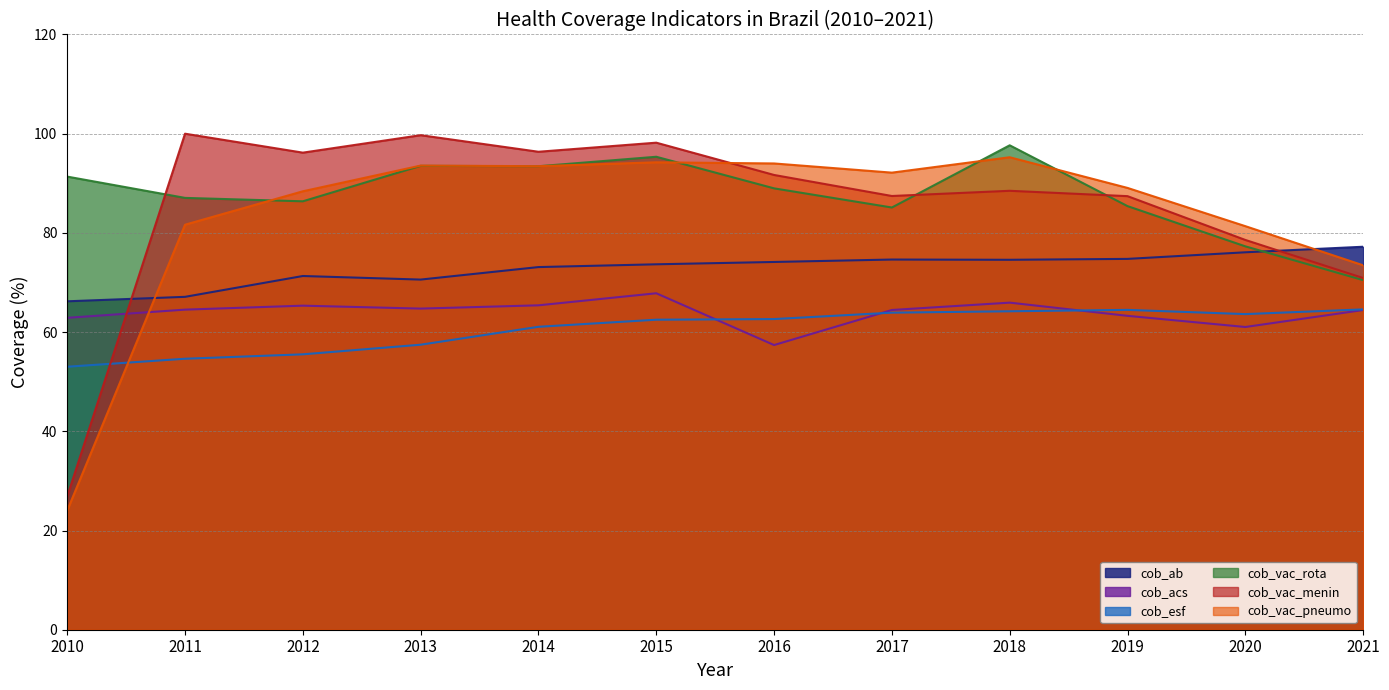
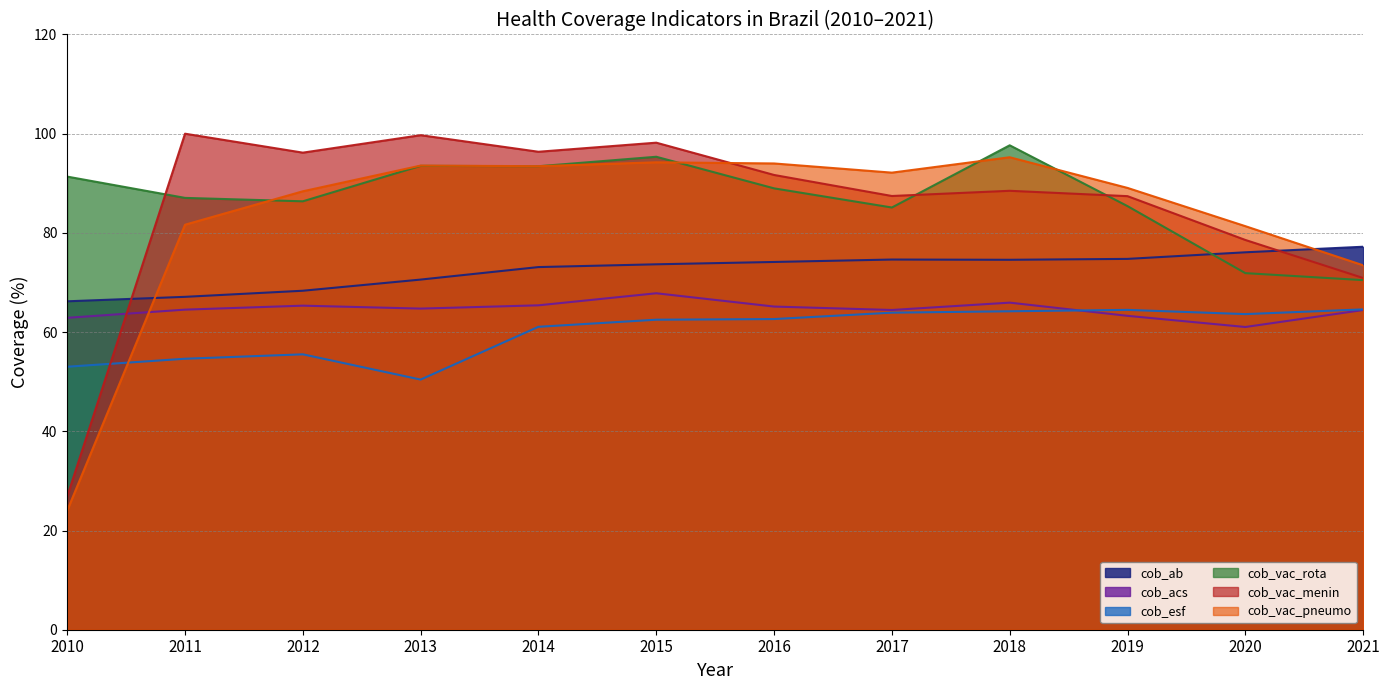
cob_ab, 2012: 71 -> 68
cob_esf, 2013: 57 -> 50
cob_acs, 2016: 57 -> 65
cob_vac_rota, 2020: 77 -> 72
